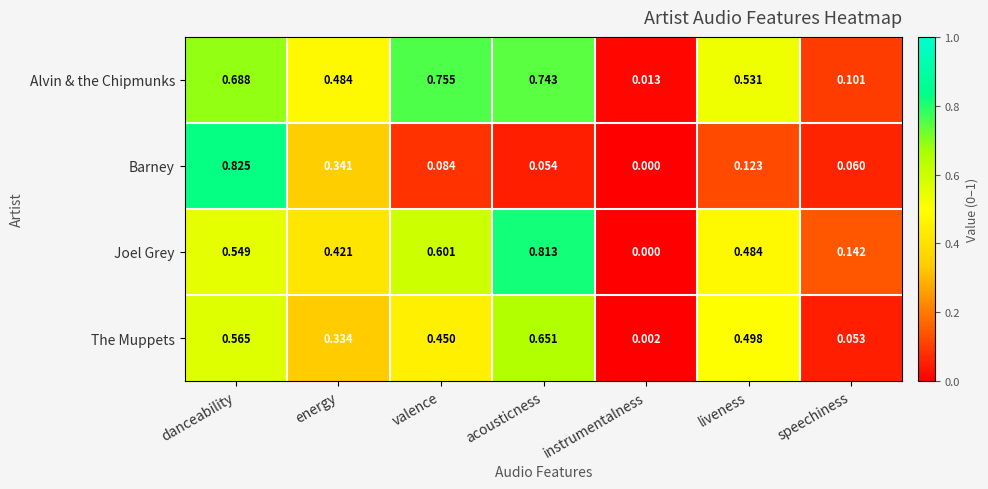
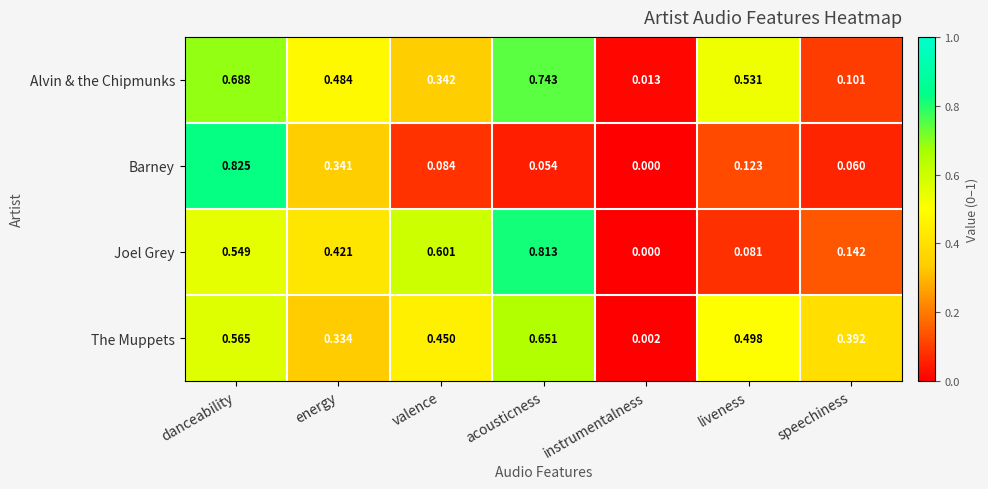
Alvin & the Chipmunks, valence: 0.755 -> 0.342
Joel Grey, liveness: 0.484 -> 0.081
The Muppets, speechiness: 0.053 -> 0.392
